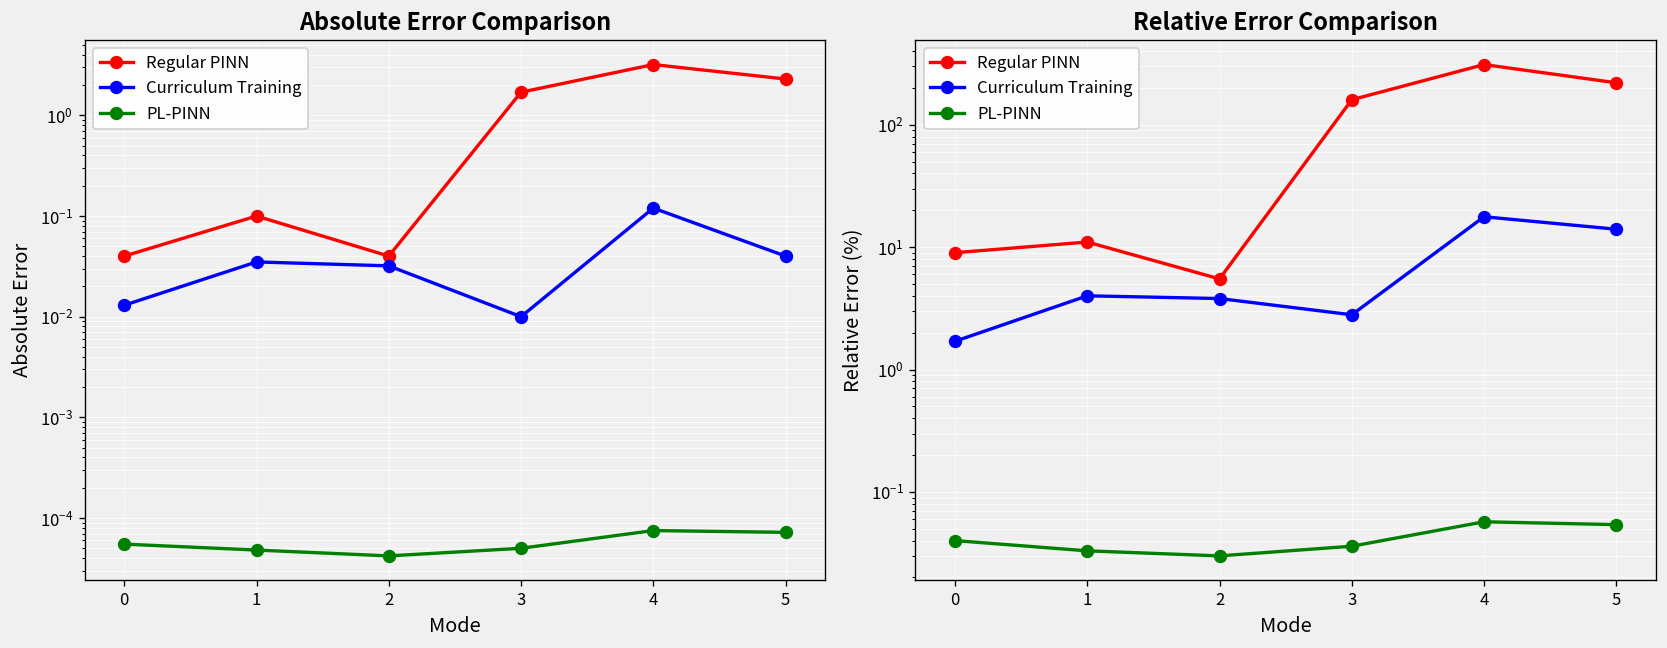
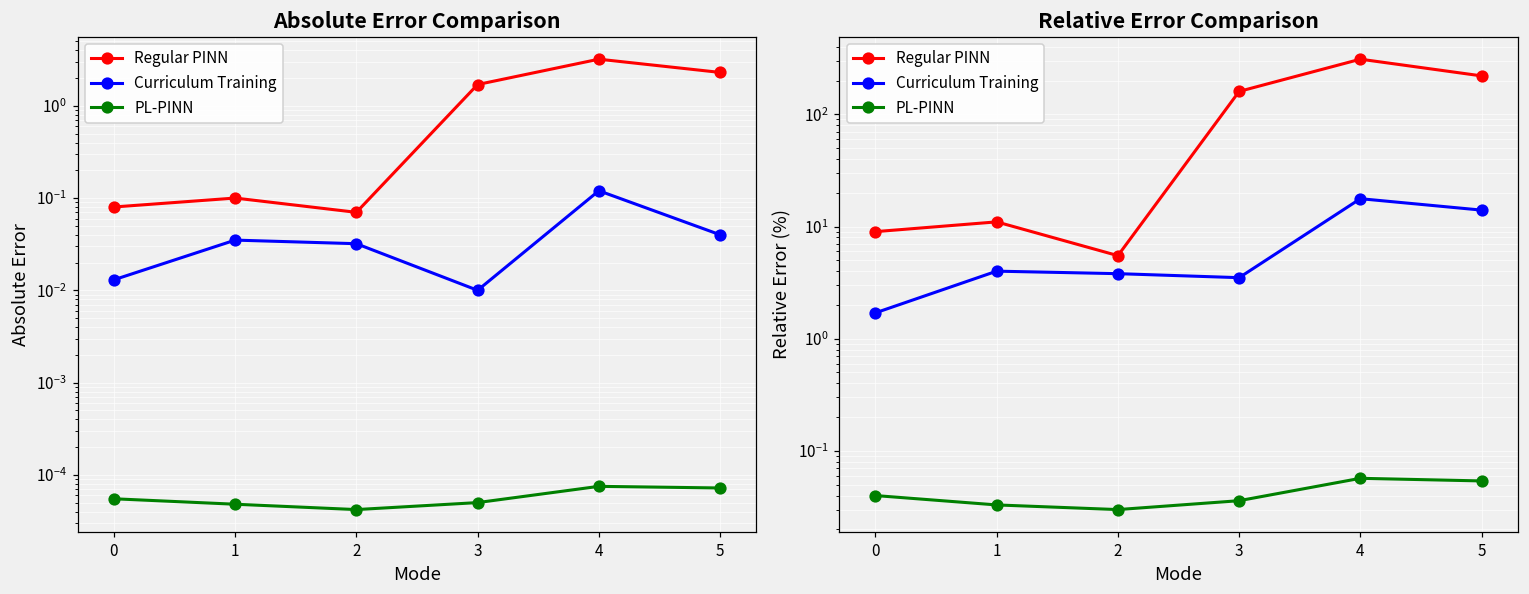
Absolute Error Comparison, Regular PINN, 0: 0.04 -> 0.08
Absolute Error Comparison, Regular PINN, 2: 0.04 -> 0.07
Relative Error Comparison, Curriculum Training, 3: 2.8 -> 3.5
